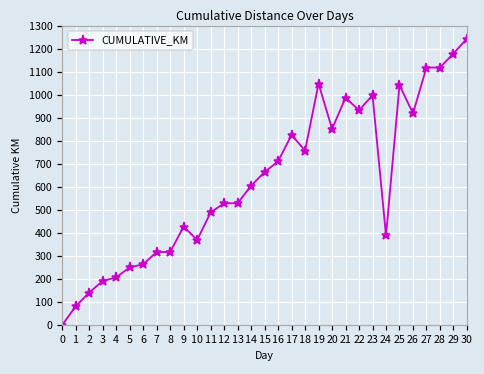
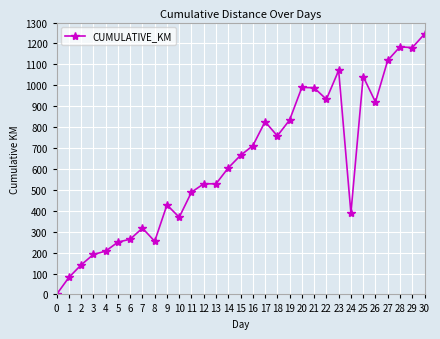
8: 320 -> 250
19: 1050 -> 830
20: 850 -> 990
23: 1000 -> 1070
28: 1120 -> 1180
